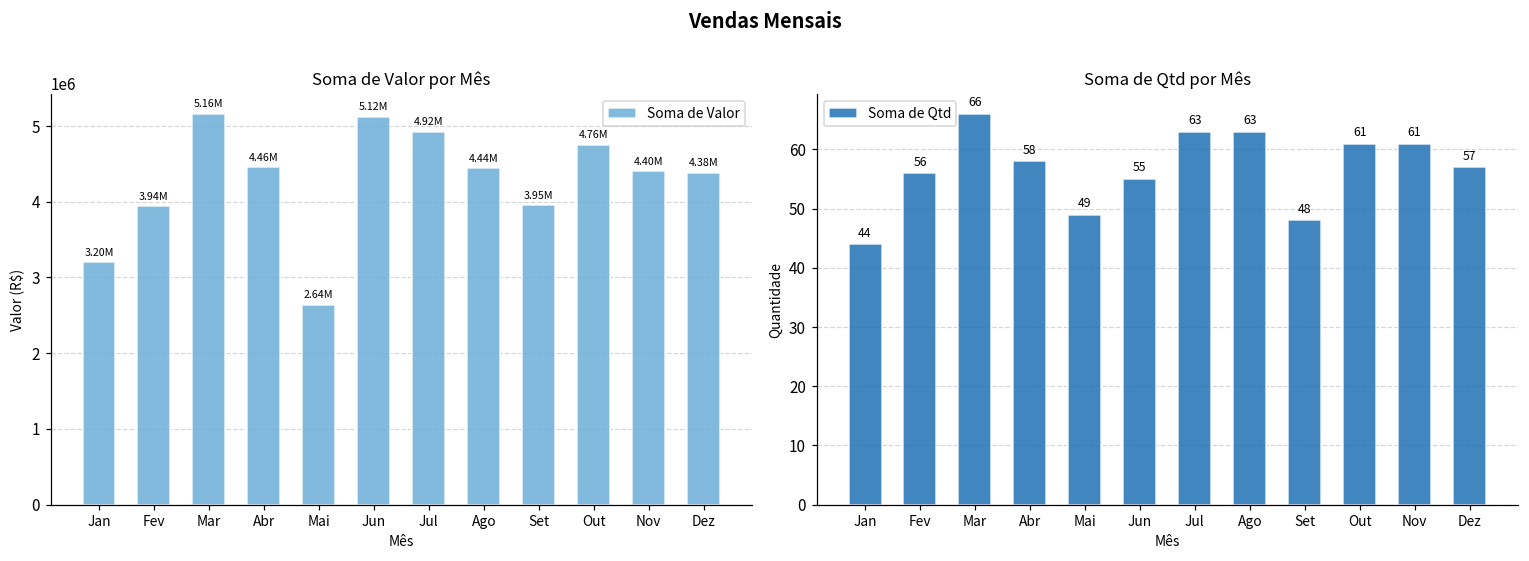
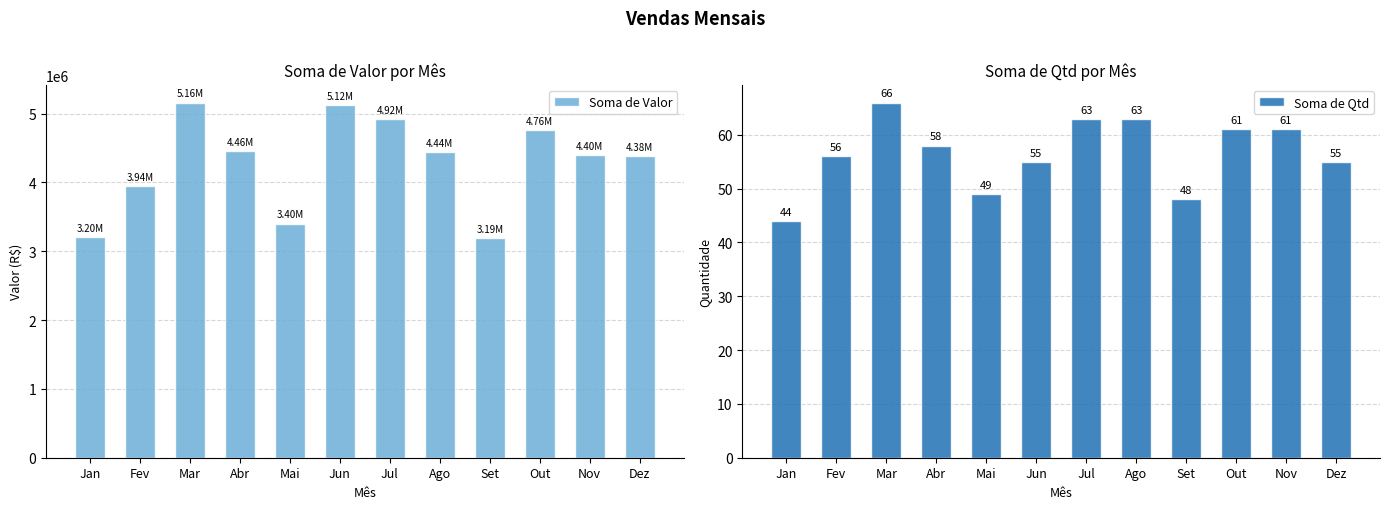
Soma de Valor por Mês, Mai: 2.64M -> 3.40M
Soma de Valor por Mês, Set: 3.95M -> 3.19M
Soma de Qtd por Mês, Dez: 57 -> 55
